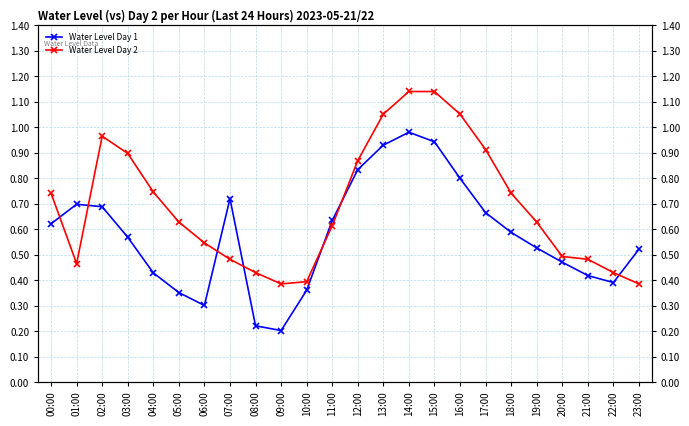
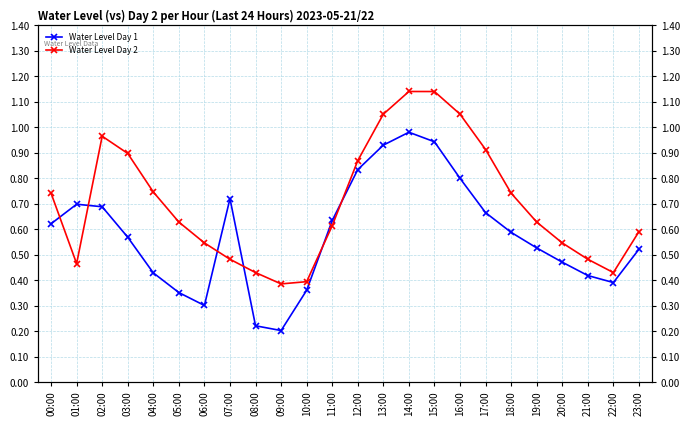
Water Level Day 2, 20:00: 0.49 -> 0.55
Water Level Day 2, 23:00: 0.39 -> 0.59
